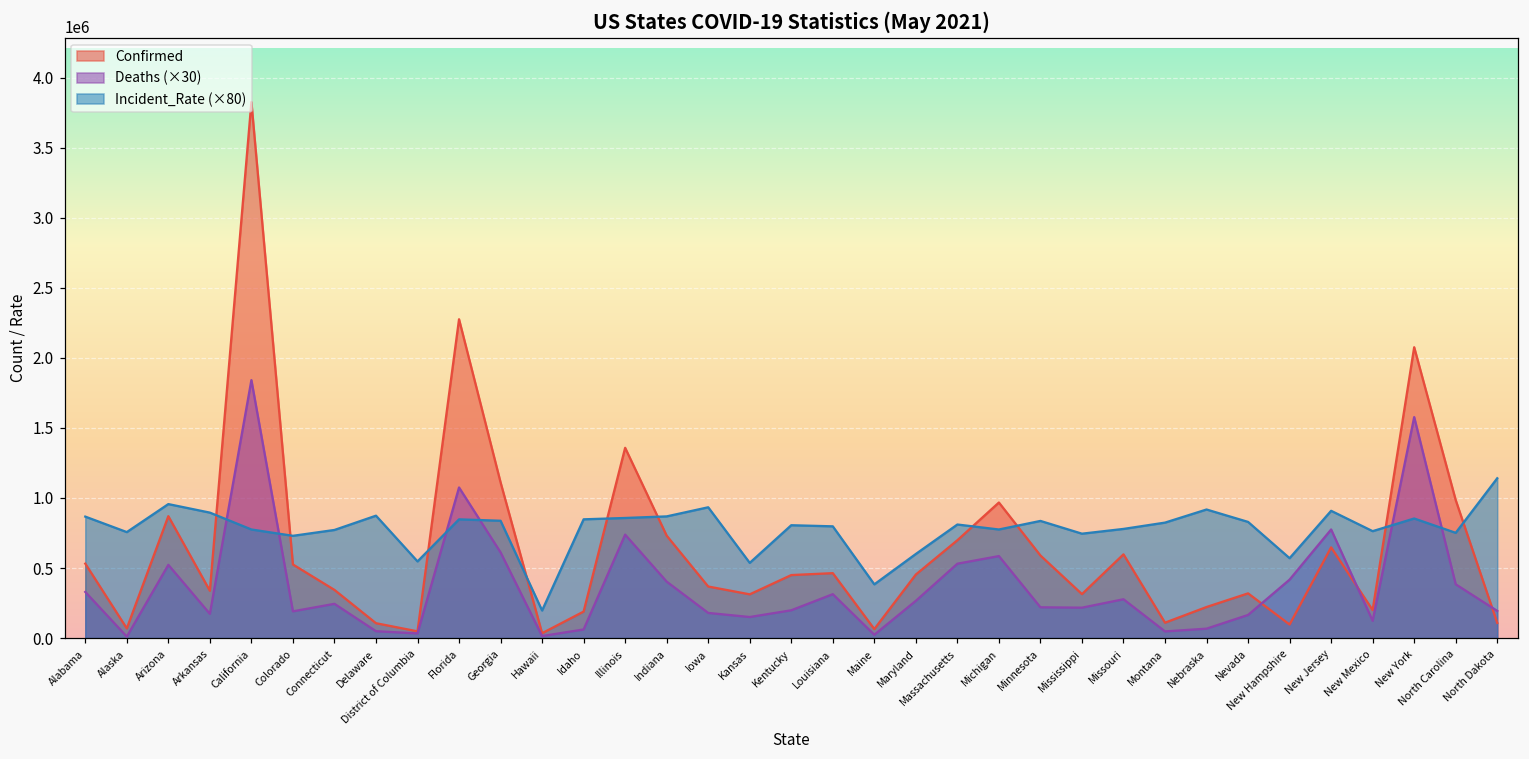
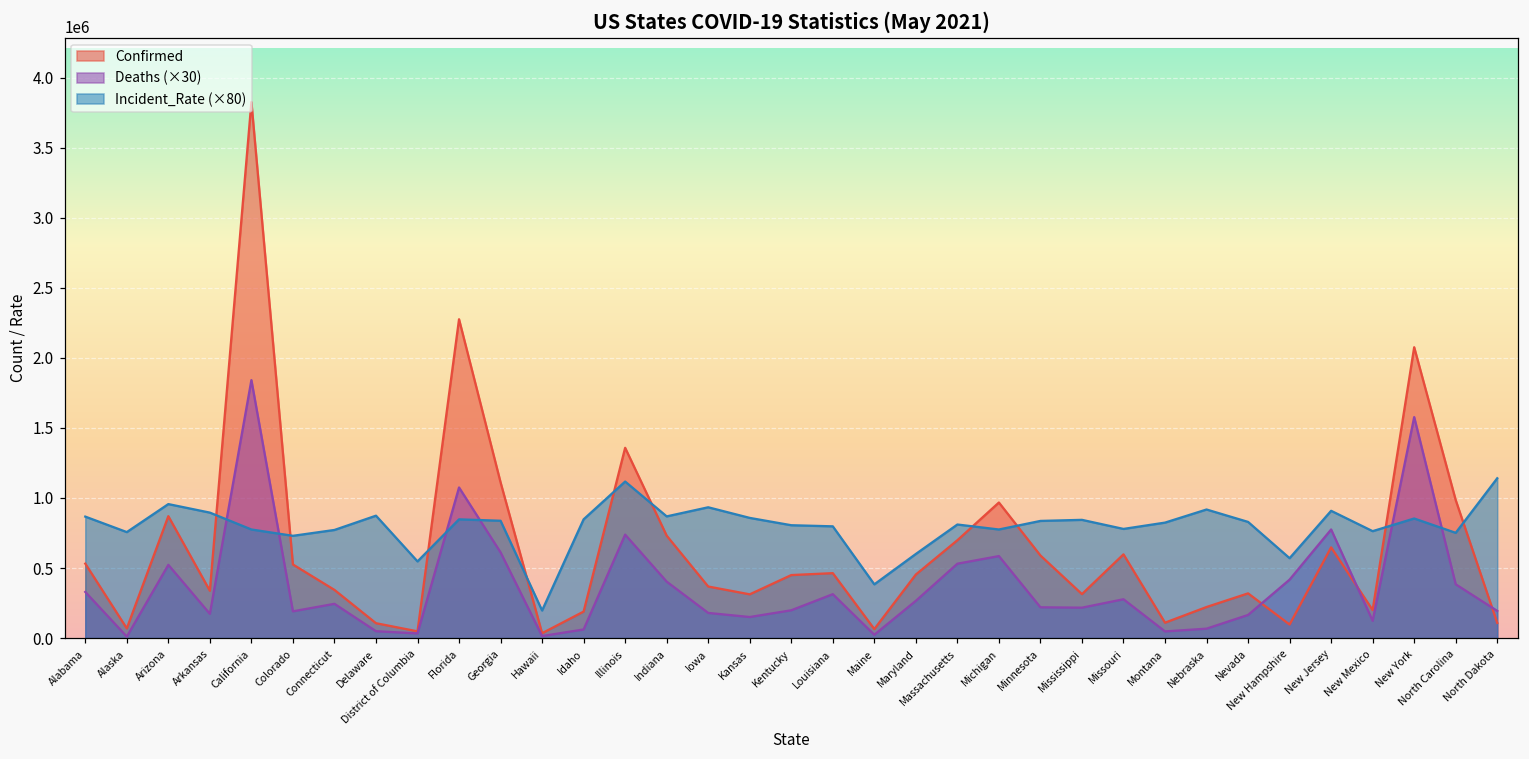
Incident_Rate (×80), Illinois: 860000 -> 1120000
Incident_Rate (×80), Kansas: 540000 -> 860000
Incident_Rate (×80), Mississippi: 750000 -> 840000
